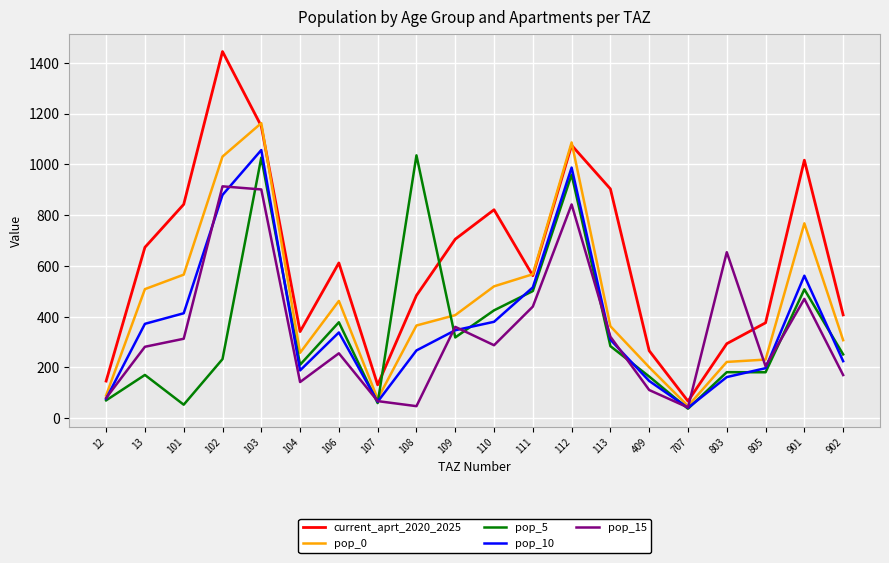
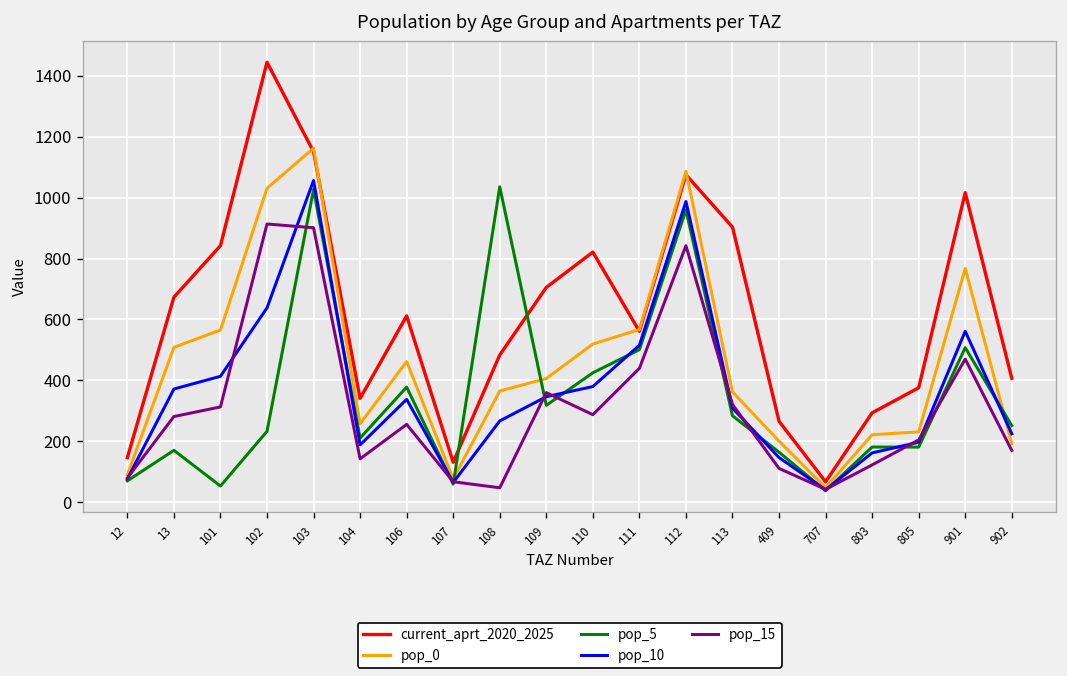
pop_10, 102: 880 -> 640
pop_15, 803: 650 -> 120
pop_0, 902: 310 -> 190
